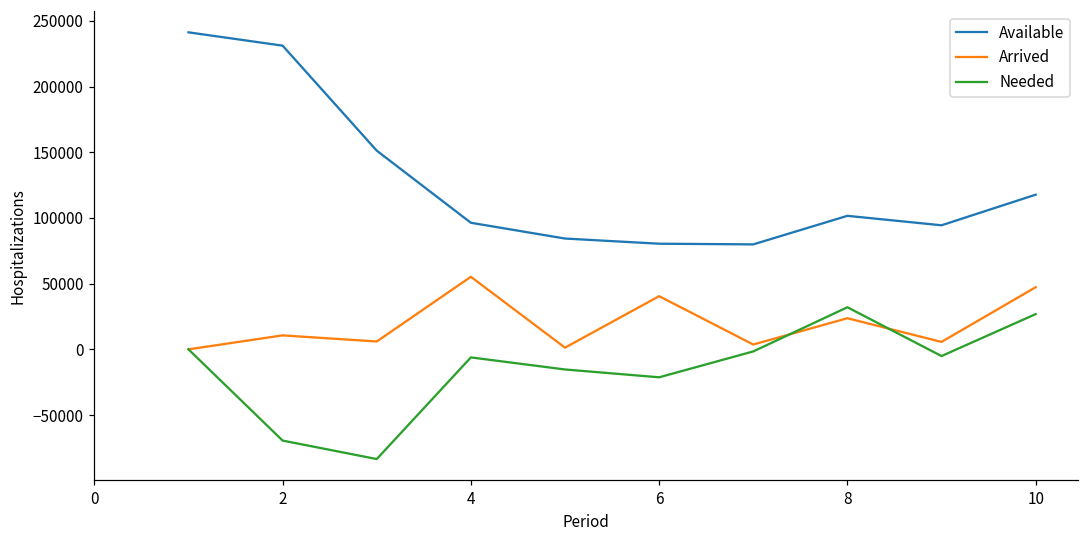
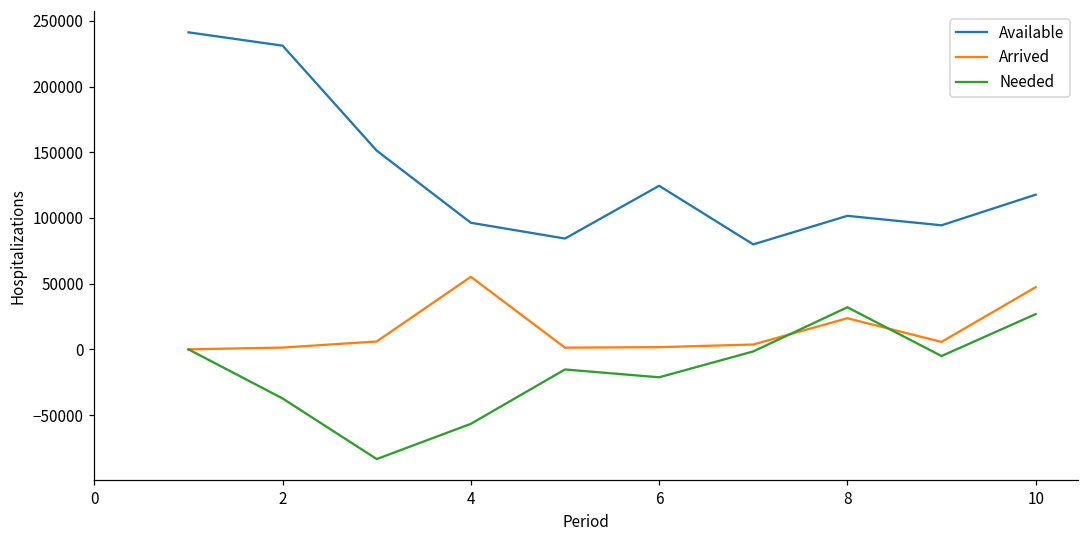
Arrived, 2: 11000 -> 1000
Needed, 2: -69000 -> -37000
Needed, 4: -6000 -> -57000
Available, 6: 80000 -> 125000
Arrived, 6: 40000 -> 2000
